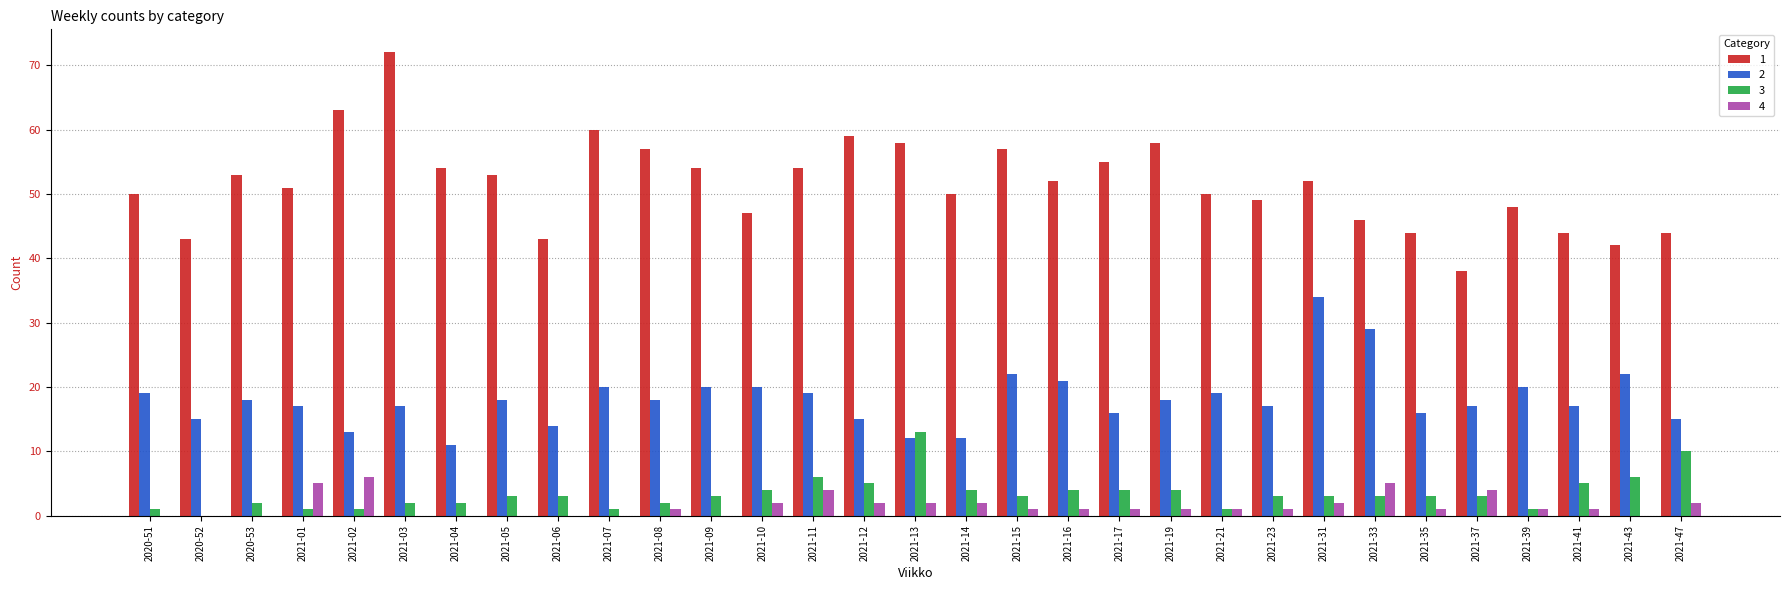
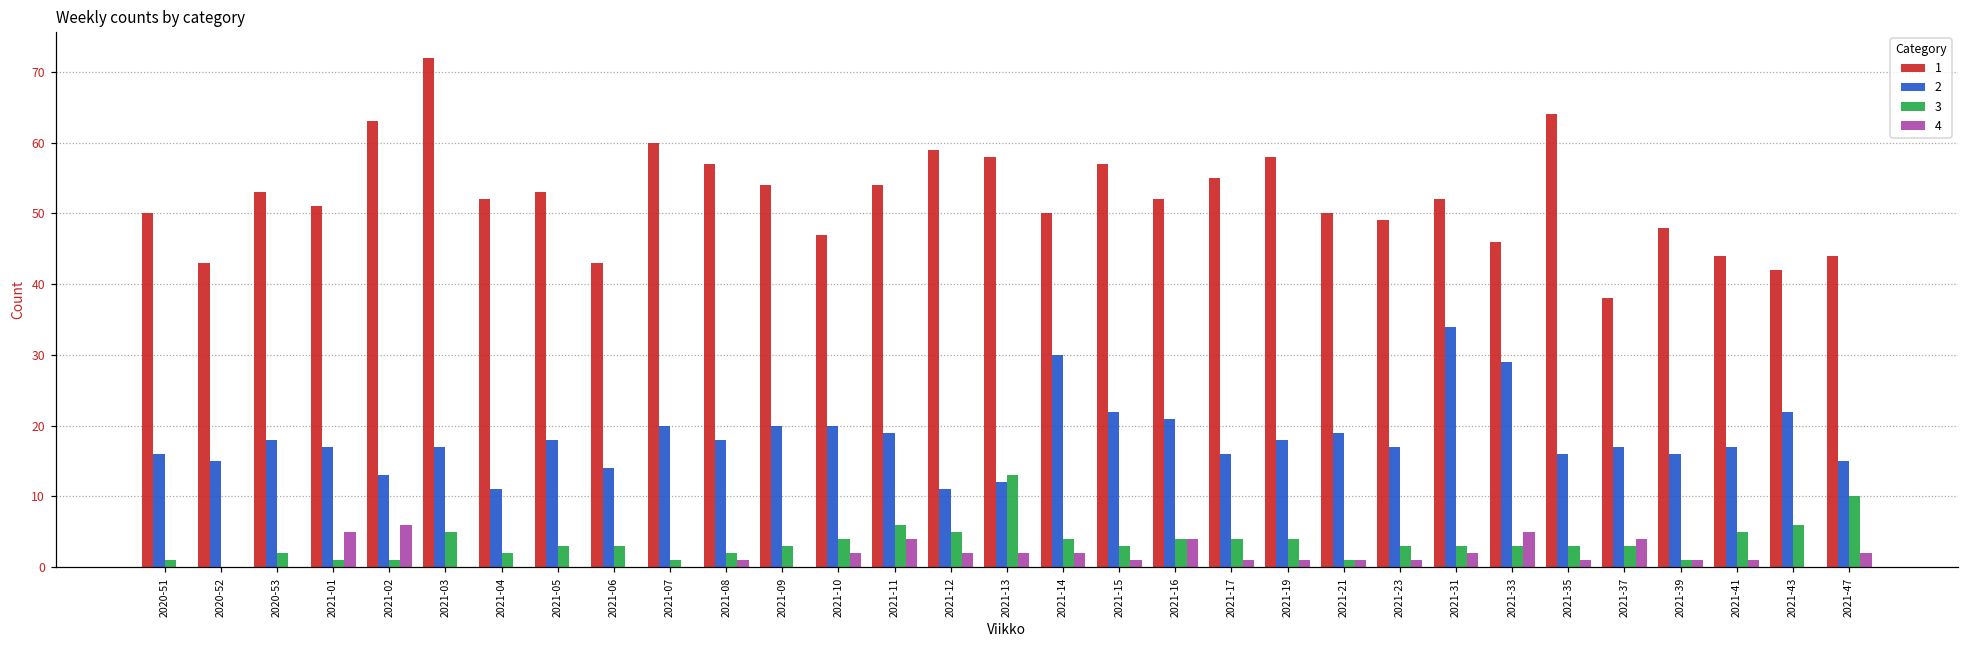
2, 2020-51: 19 -> 16
3, 2021-03: 2 -> 5
1, 2021-04: 54 -> 52
2, 2021-12: 15 -> 11
2, 2021-14: 12 -> 30
4, 2021-16: 1 -> 4
1, 2021-35: 44 -> 64
2, 2021-39: 20 -> 16
